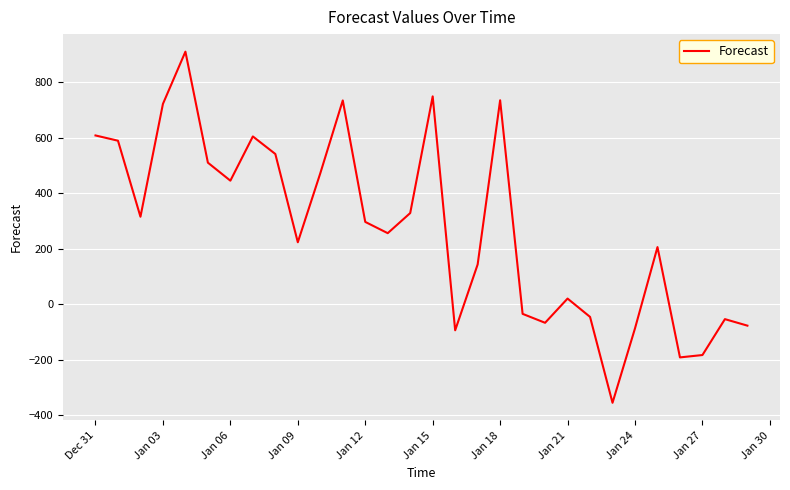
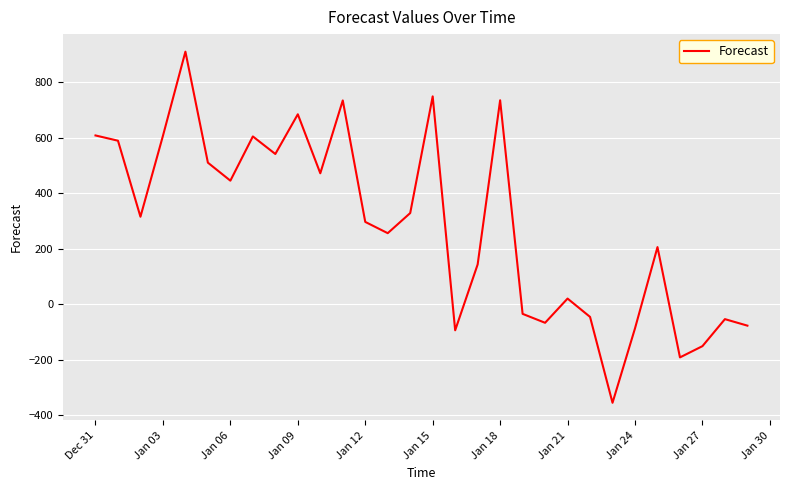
Jan 03: 720 -> 610
Jan 09: 220 -> 680
Jan 27: -180 -> -150
